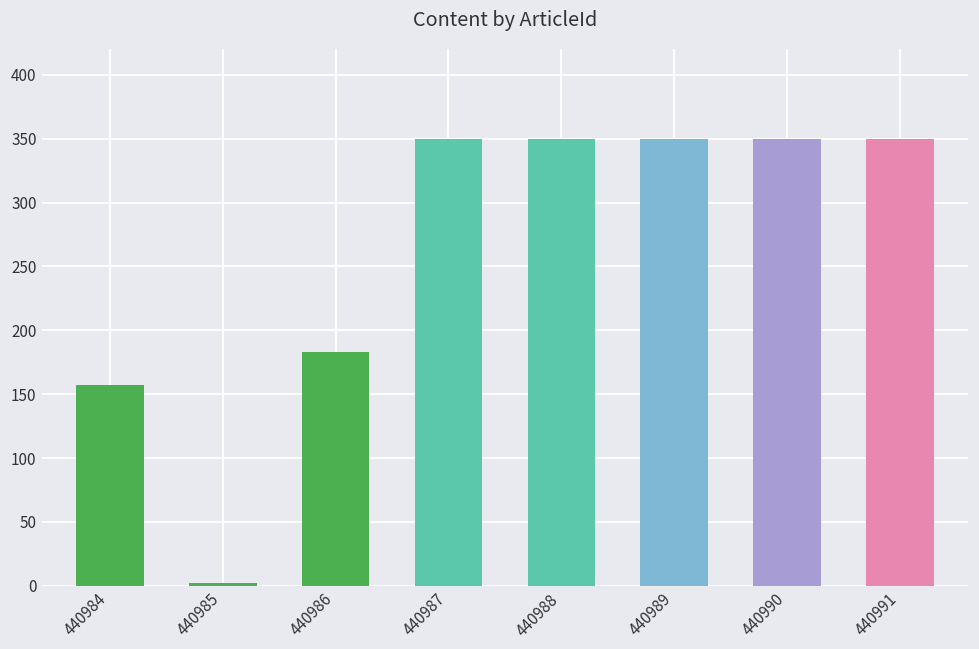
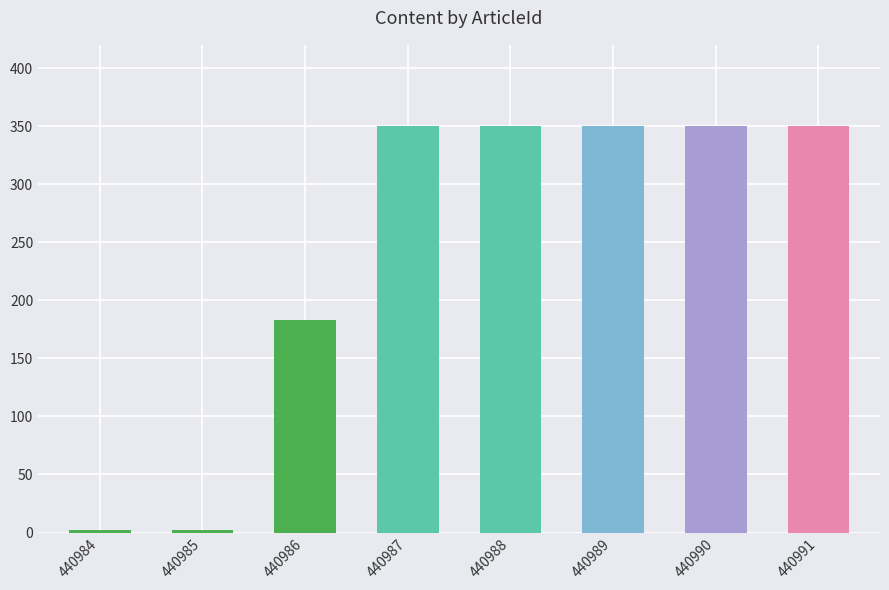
440984: 157 -> 2
